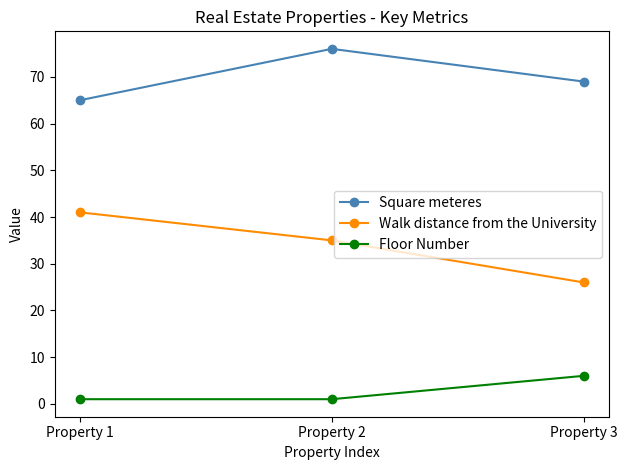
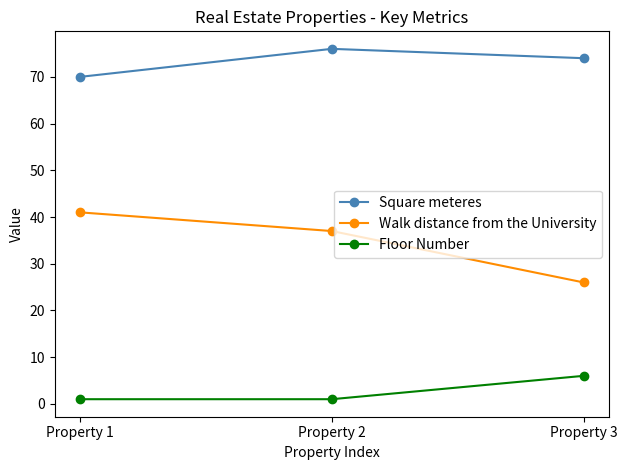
Square meteres, Property 1: 65 -> 70
Walk distance from the University, Property 2: 35 -> 37
Square meteres, Property 3: 69 -> 74
